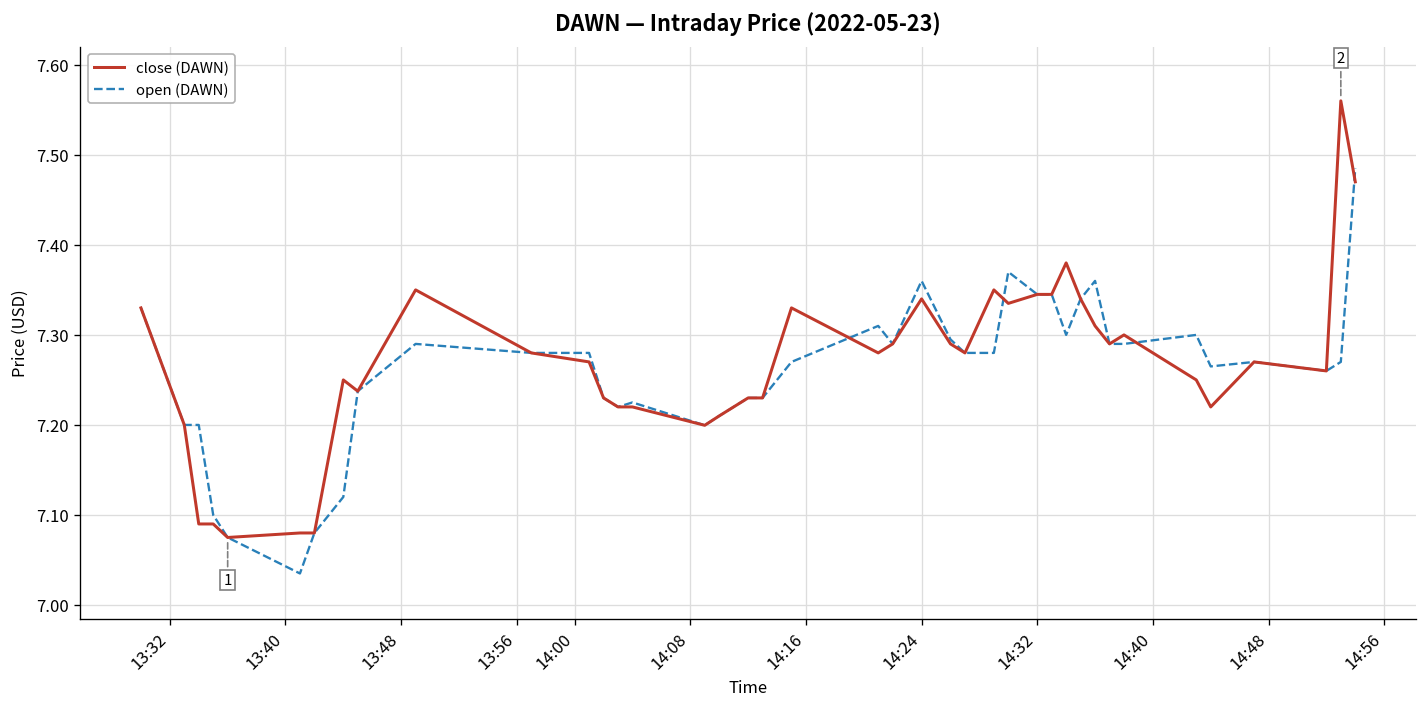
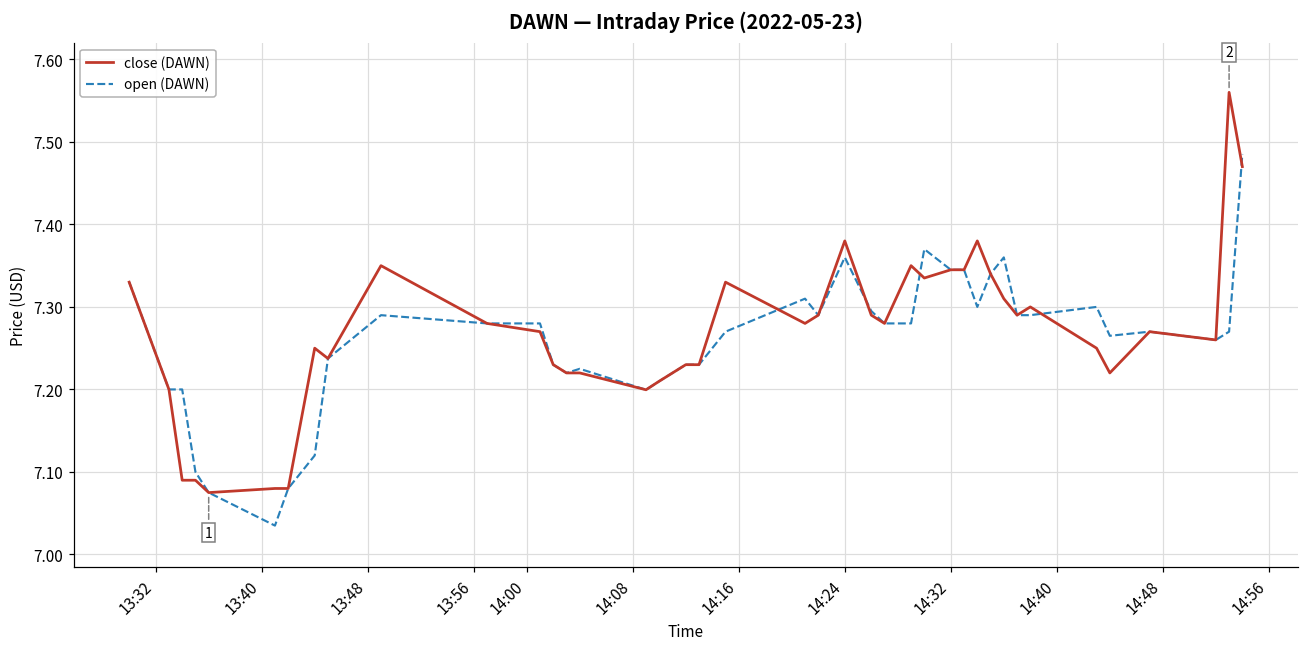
close (DAWN), 14:24: 7.34 -> 7.38
